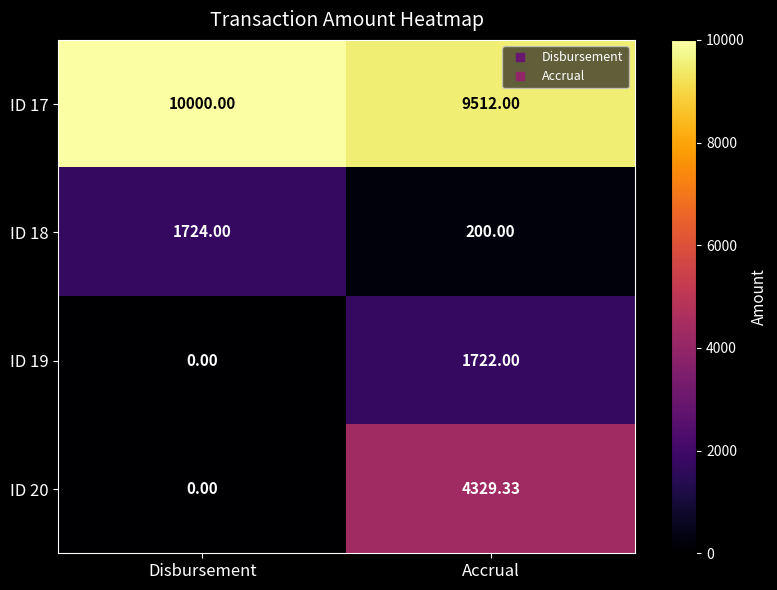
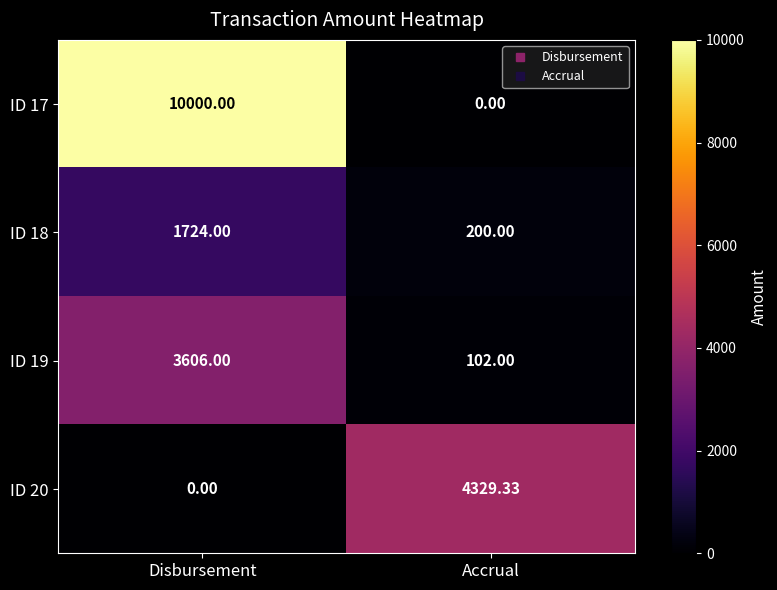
ID 17, Accrual: 9512.00 -> 0.00
ID 19, Disbursement: 0.00 -> 3606.00
ID 19, Accrual: 1722.00 -> 102.00
